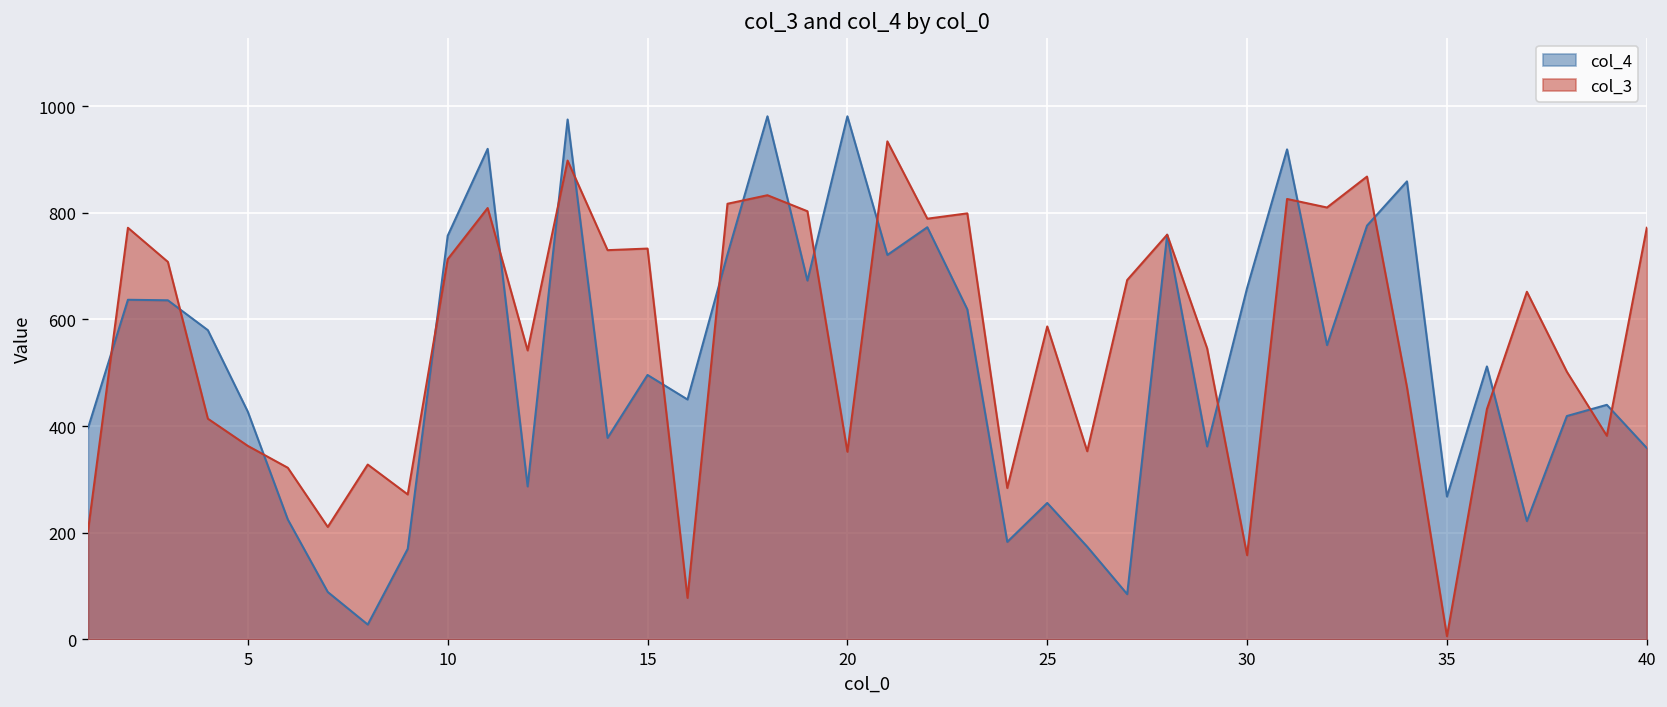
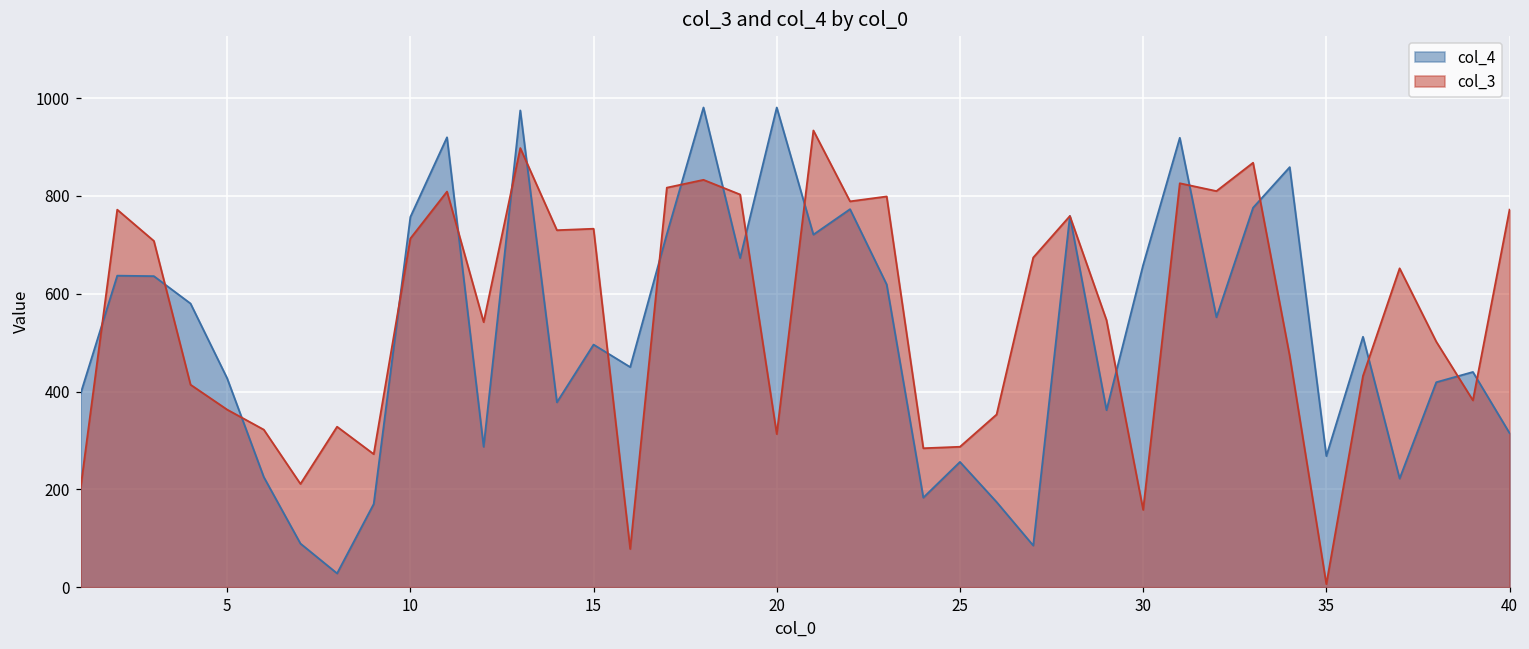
col_3, 20: 350 -> 310
col_3, 25: 590 -> 290
col_4, 40: 360 -> 320
